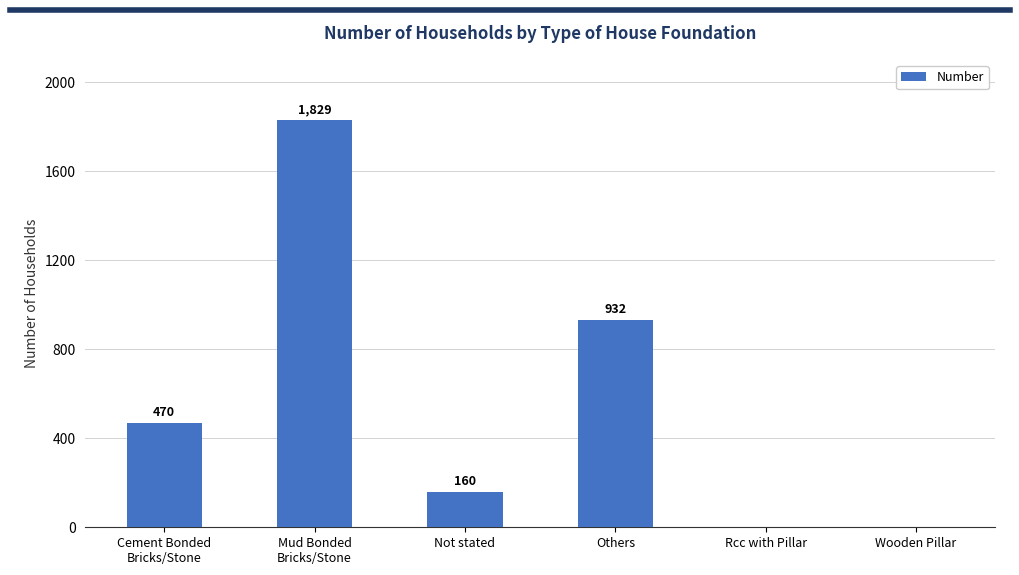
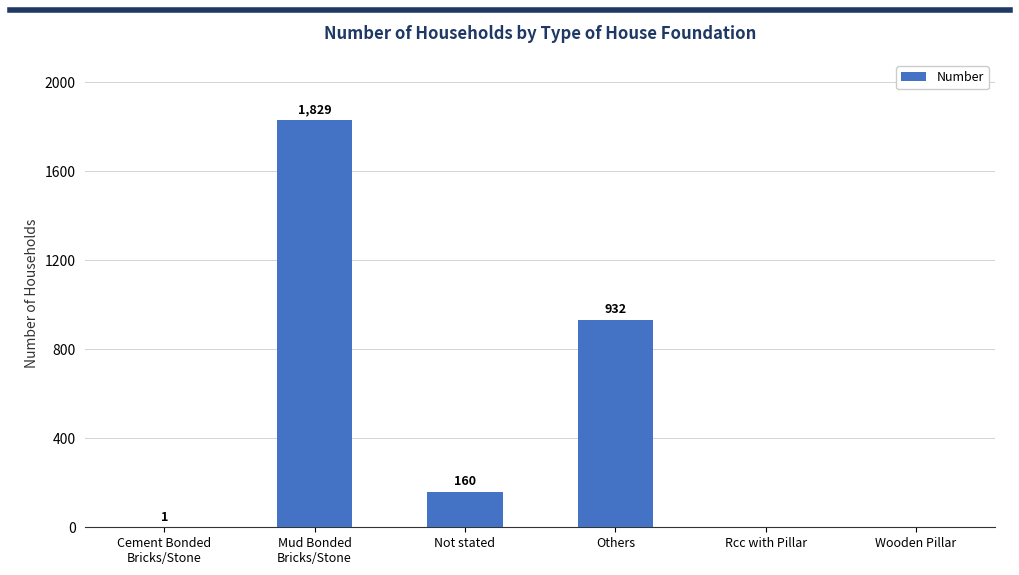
Cement Bonded Bricks/Stone: 470 -> 1
